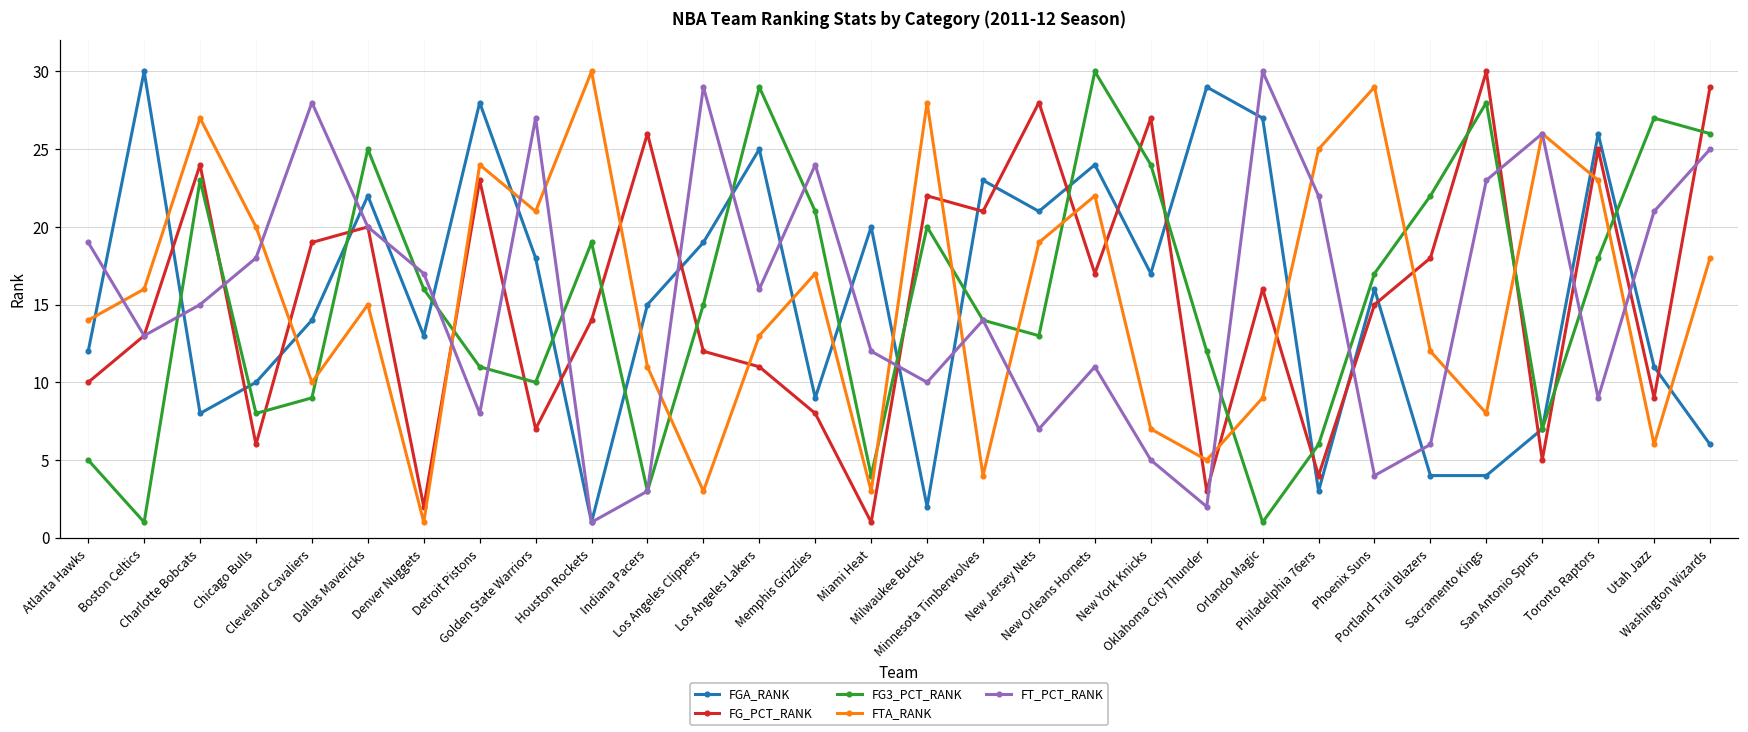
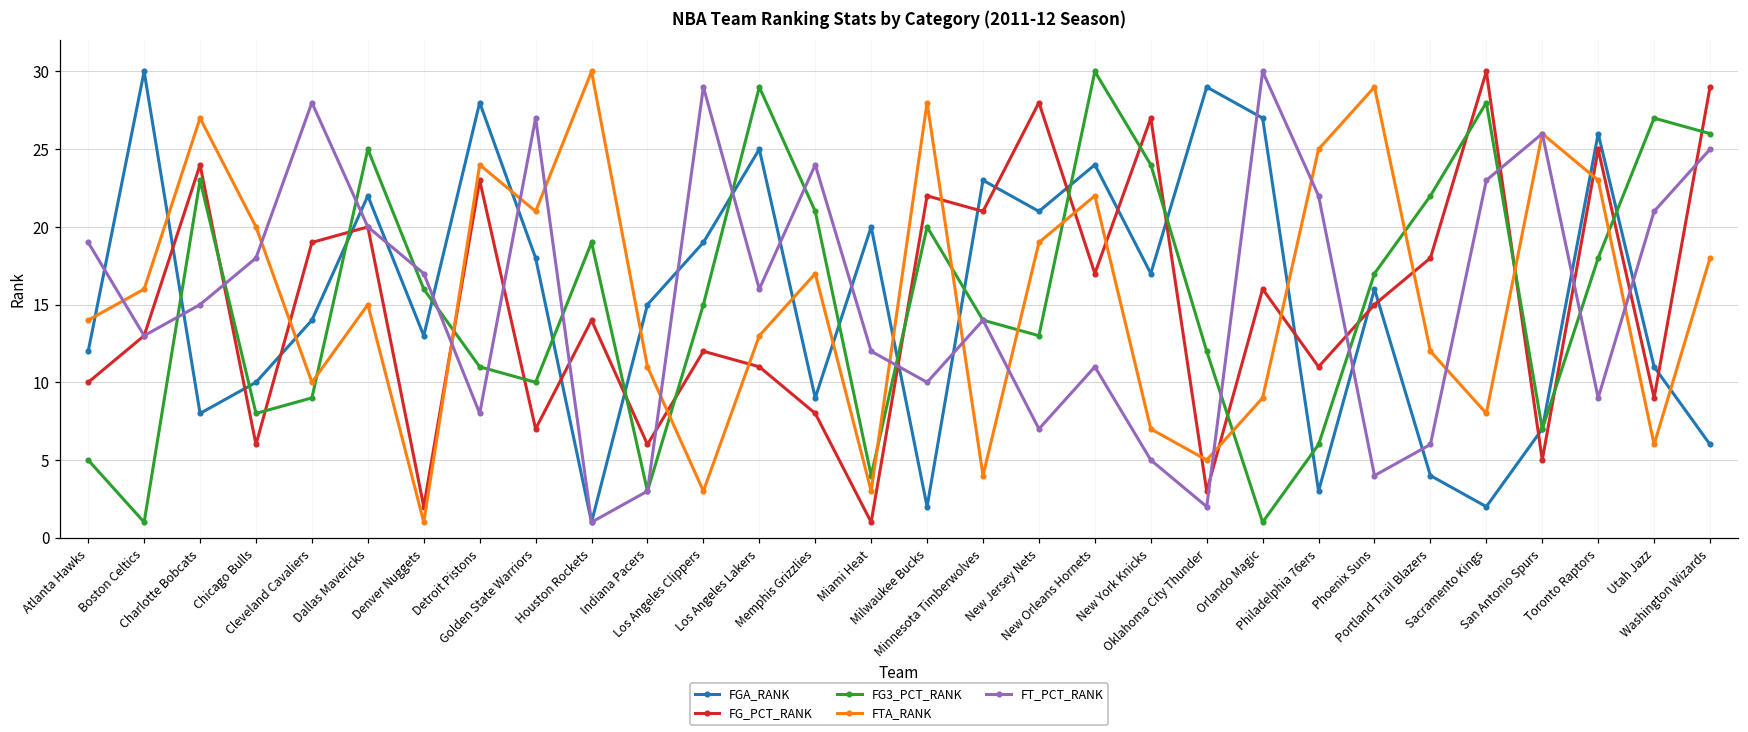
FG_PCT_RANK, Indiana Pacers: 26 -> 6
FG_PCT_RANK, Philadelphia 76ers: 4 -> 11
FGA_RANK, Sacramento Kings: 4 -> 2
